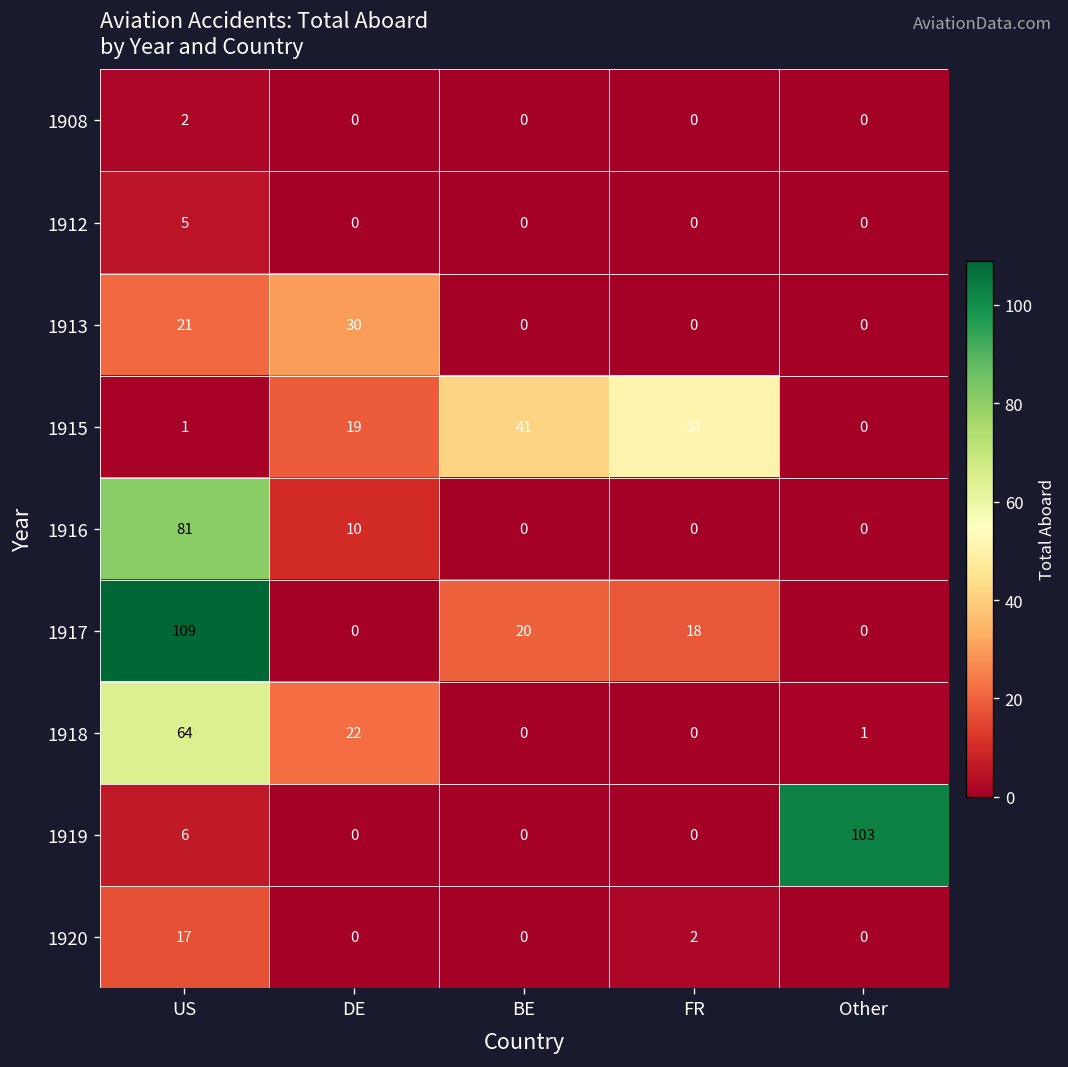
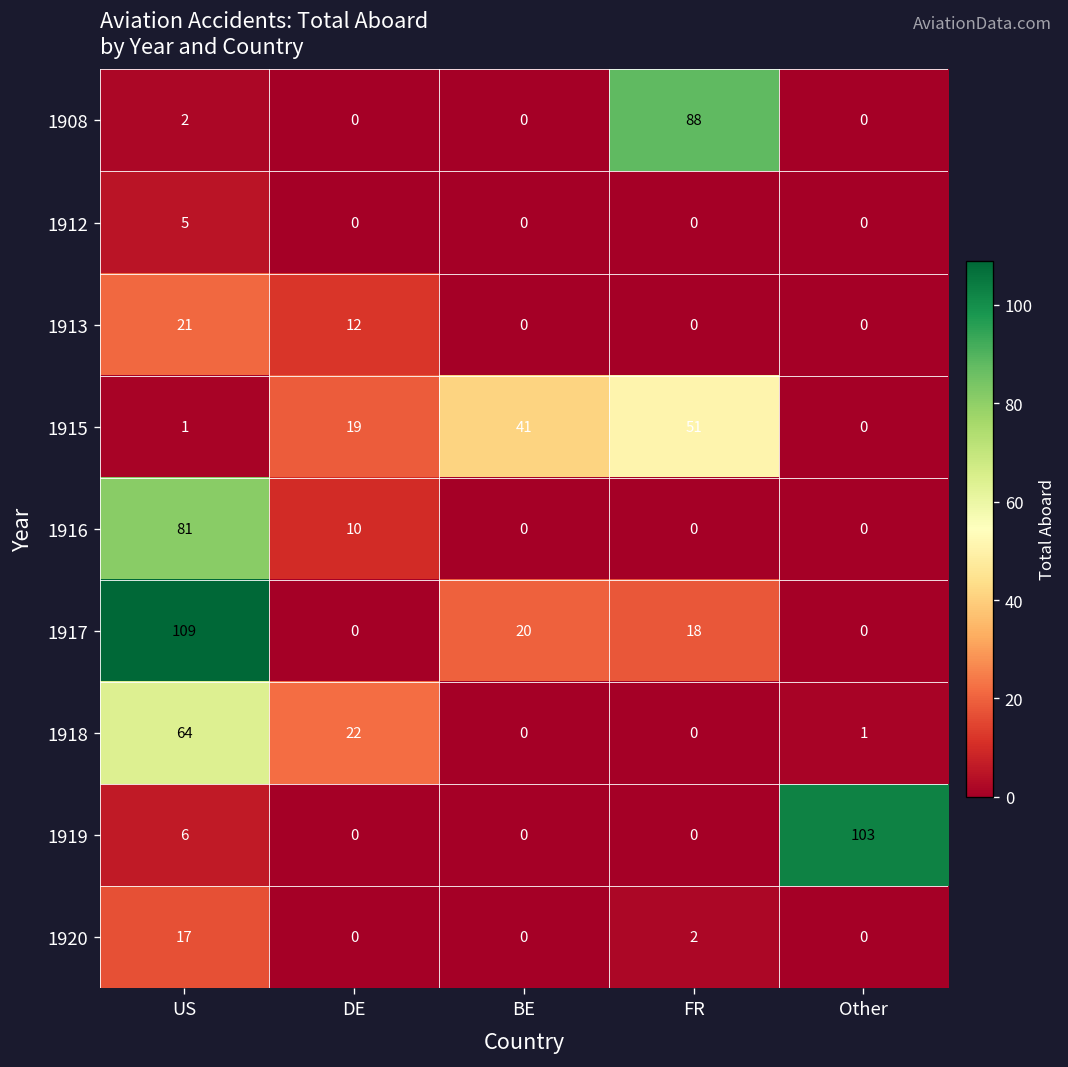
1908, FR: 0 -> 88
1913, DE: 30 -> 12
